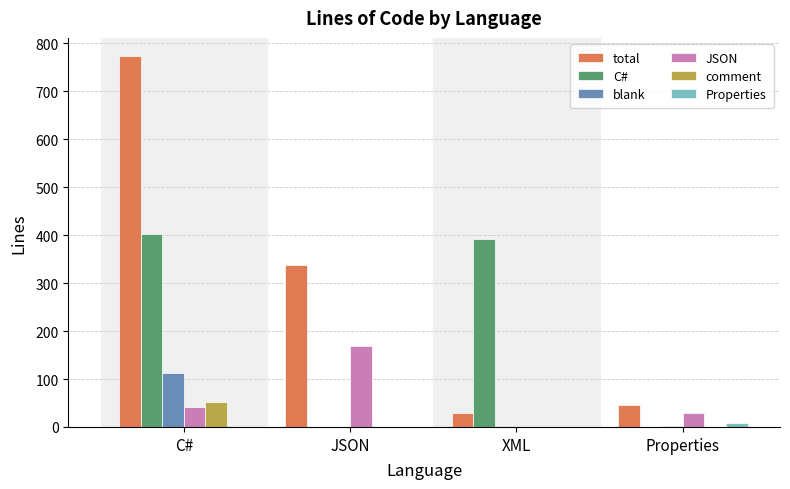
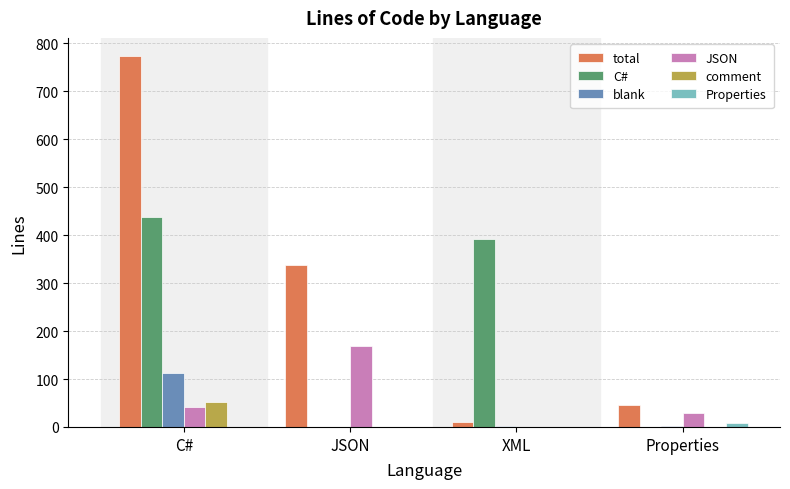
C#, C#: 400 -> 440
total, XML: 30 -> 10
